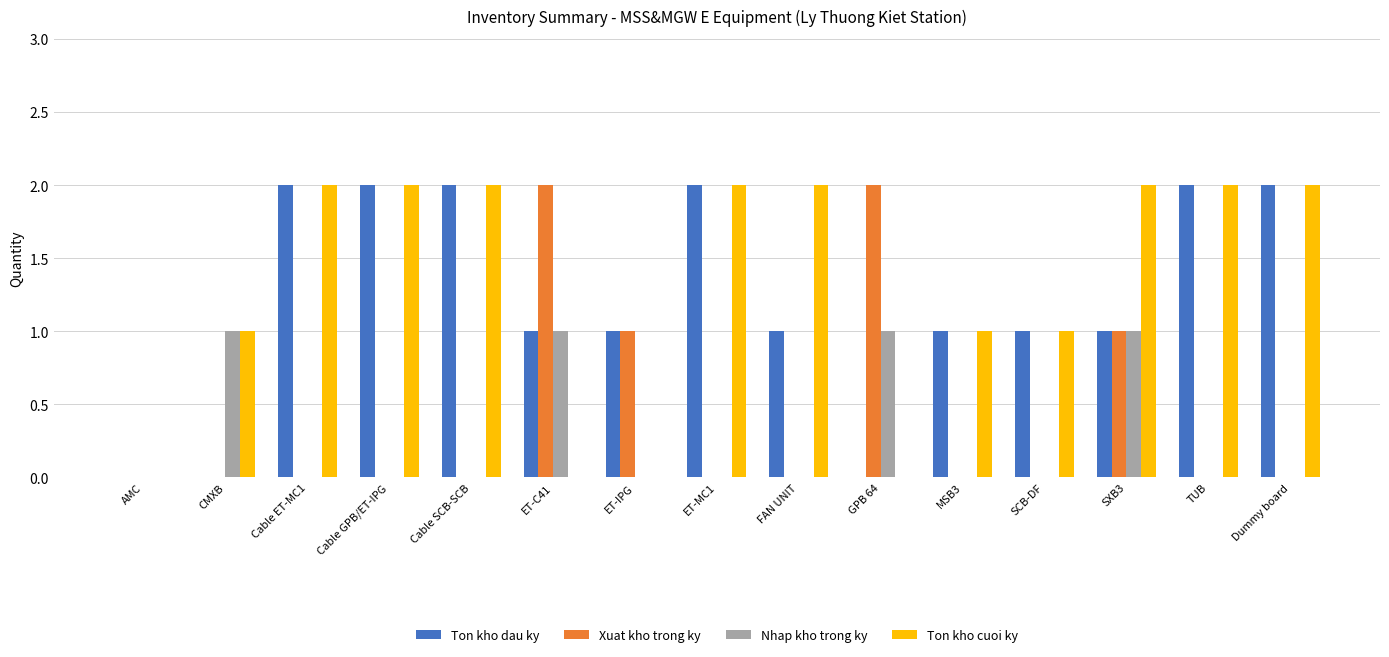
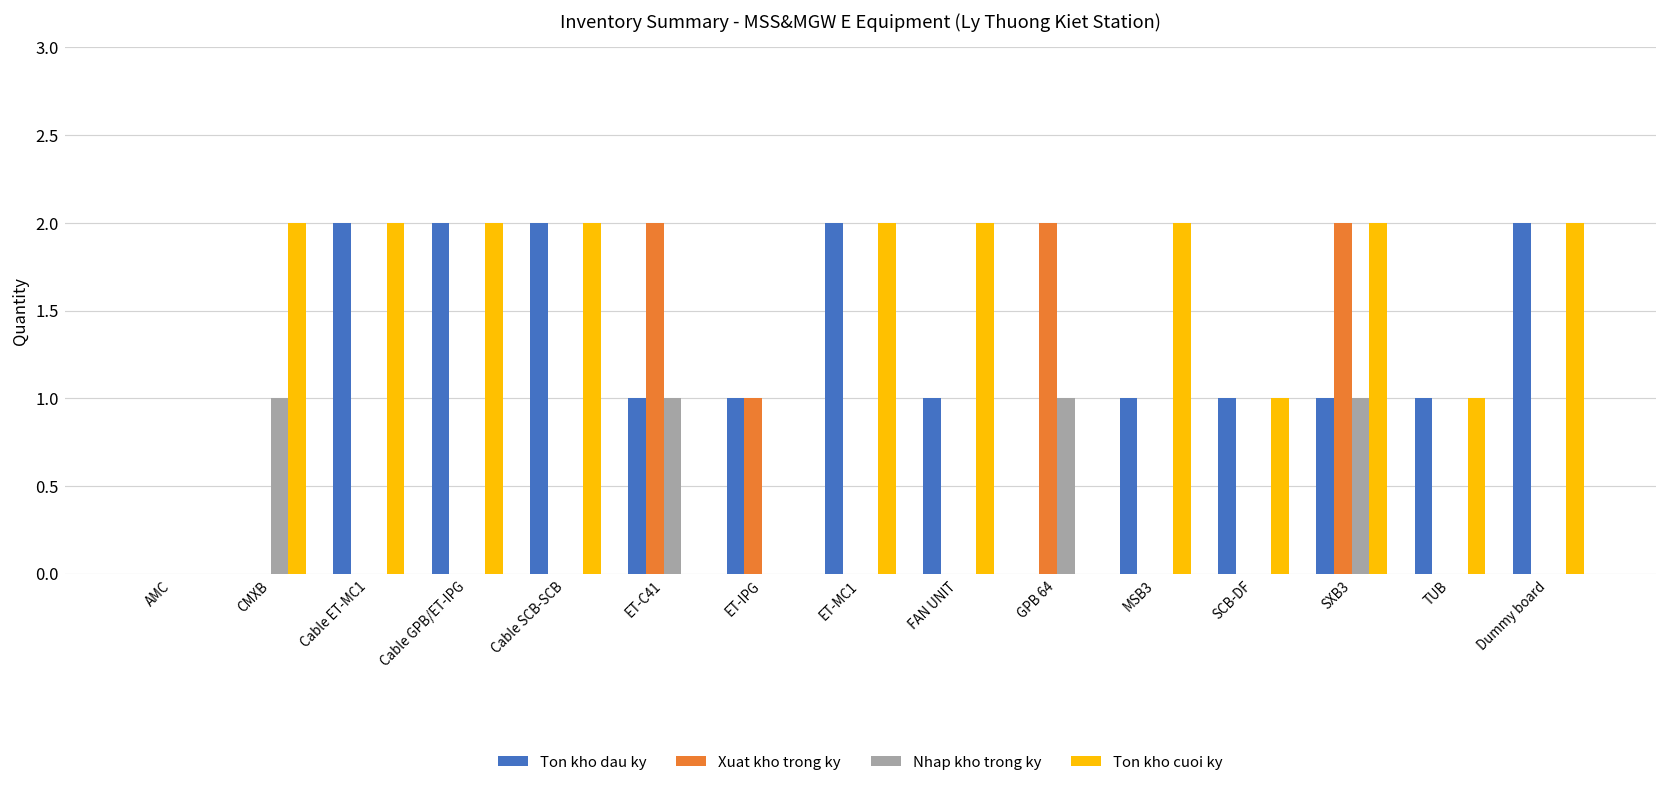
Ton kho cuoi ky, CMXB: 1 -> 2
Ton kho cuoi ky, MSB3: 1 -> 2
Xuat kho trong ky, SXB3: 1 -> 2
Ton kho dau ky, TUB: 2 -> 1
Ton kho cuoi ky, TUB: 2 -> 1
